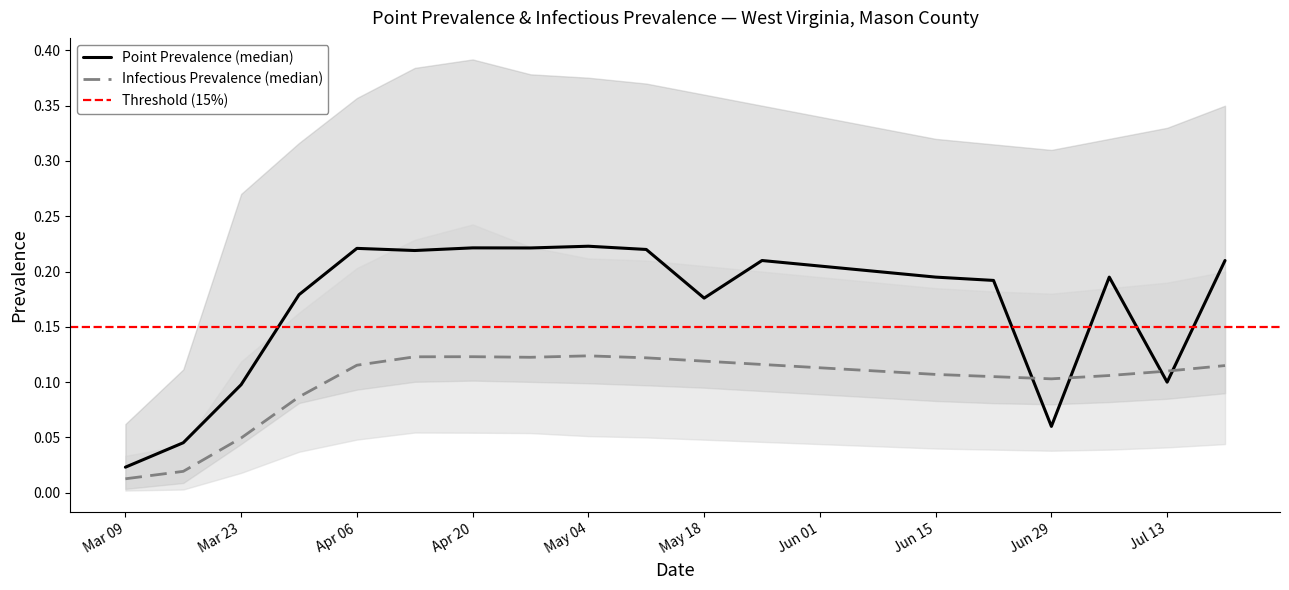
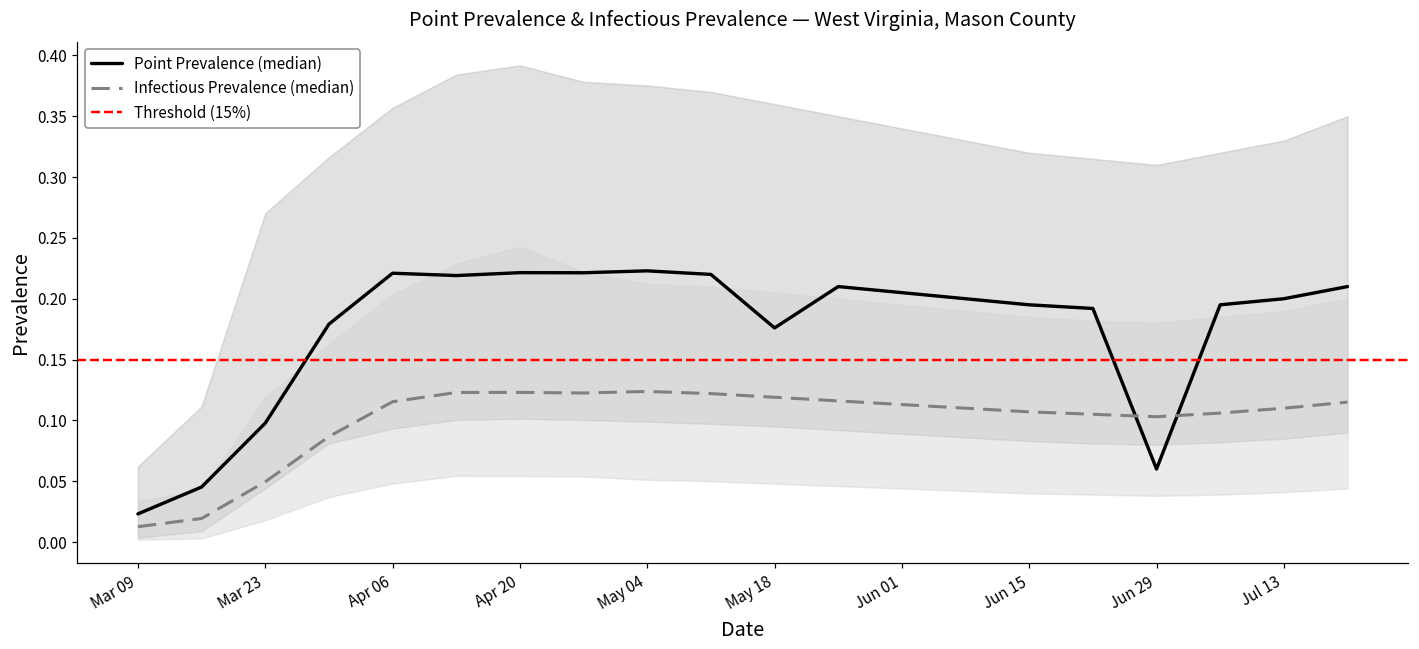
Point Prevalence (median), Jul 13: 0.1 -> 0.2
